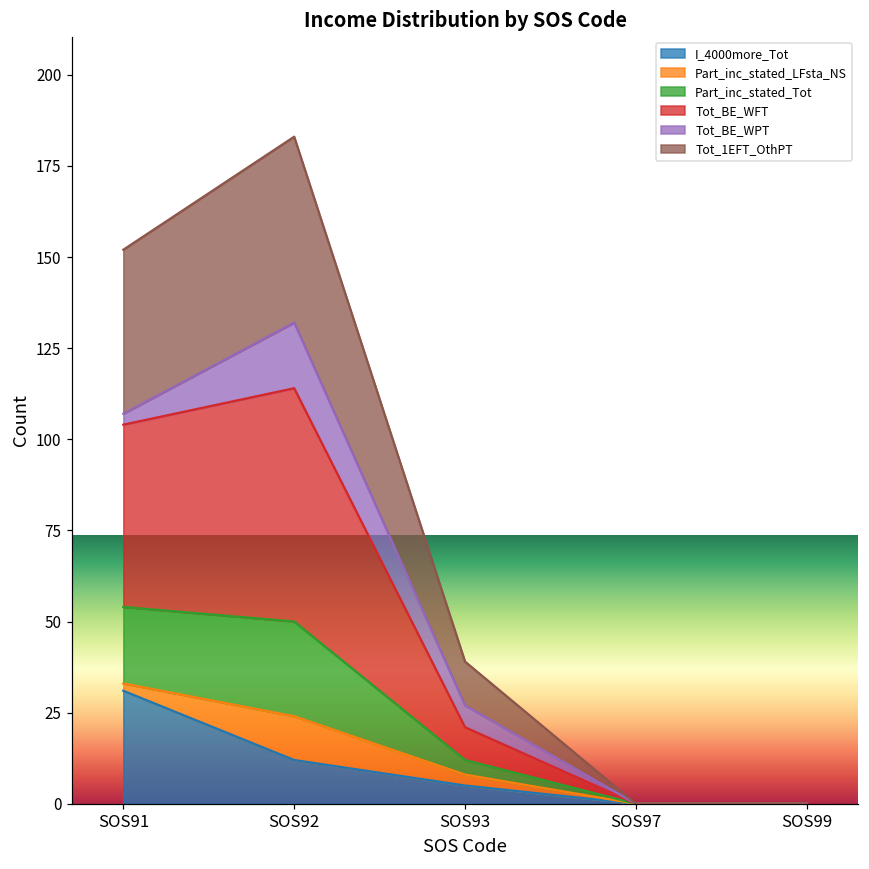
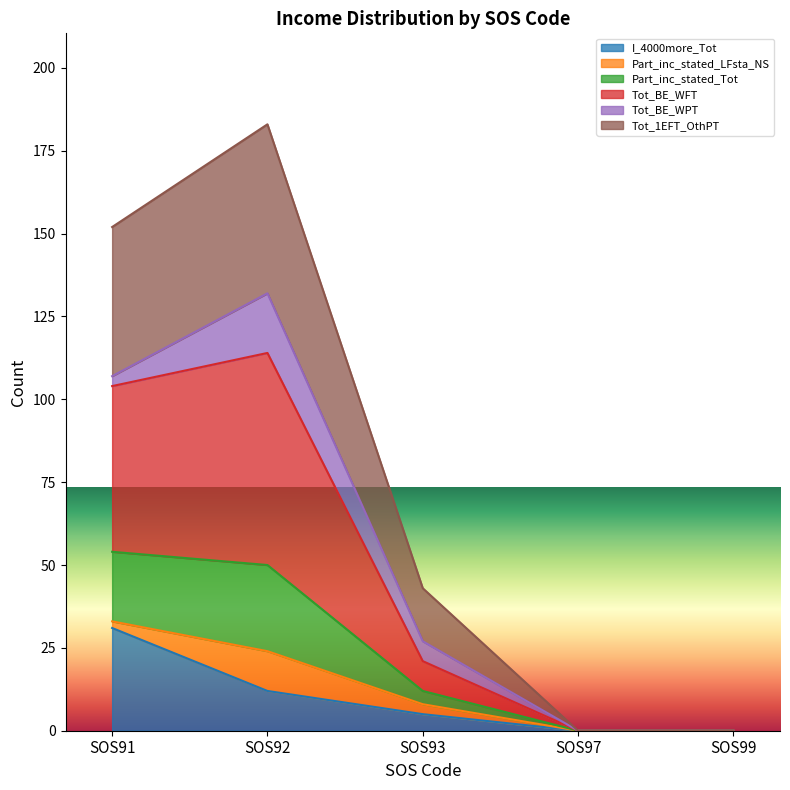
Tot_1EFT_OthPT, SOS93: 12 -> 16
